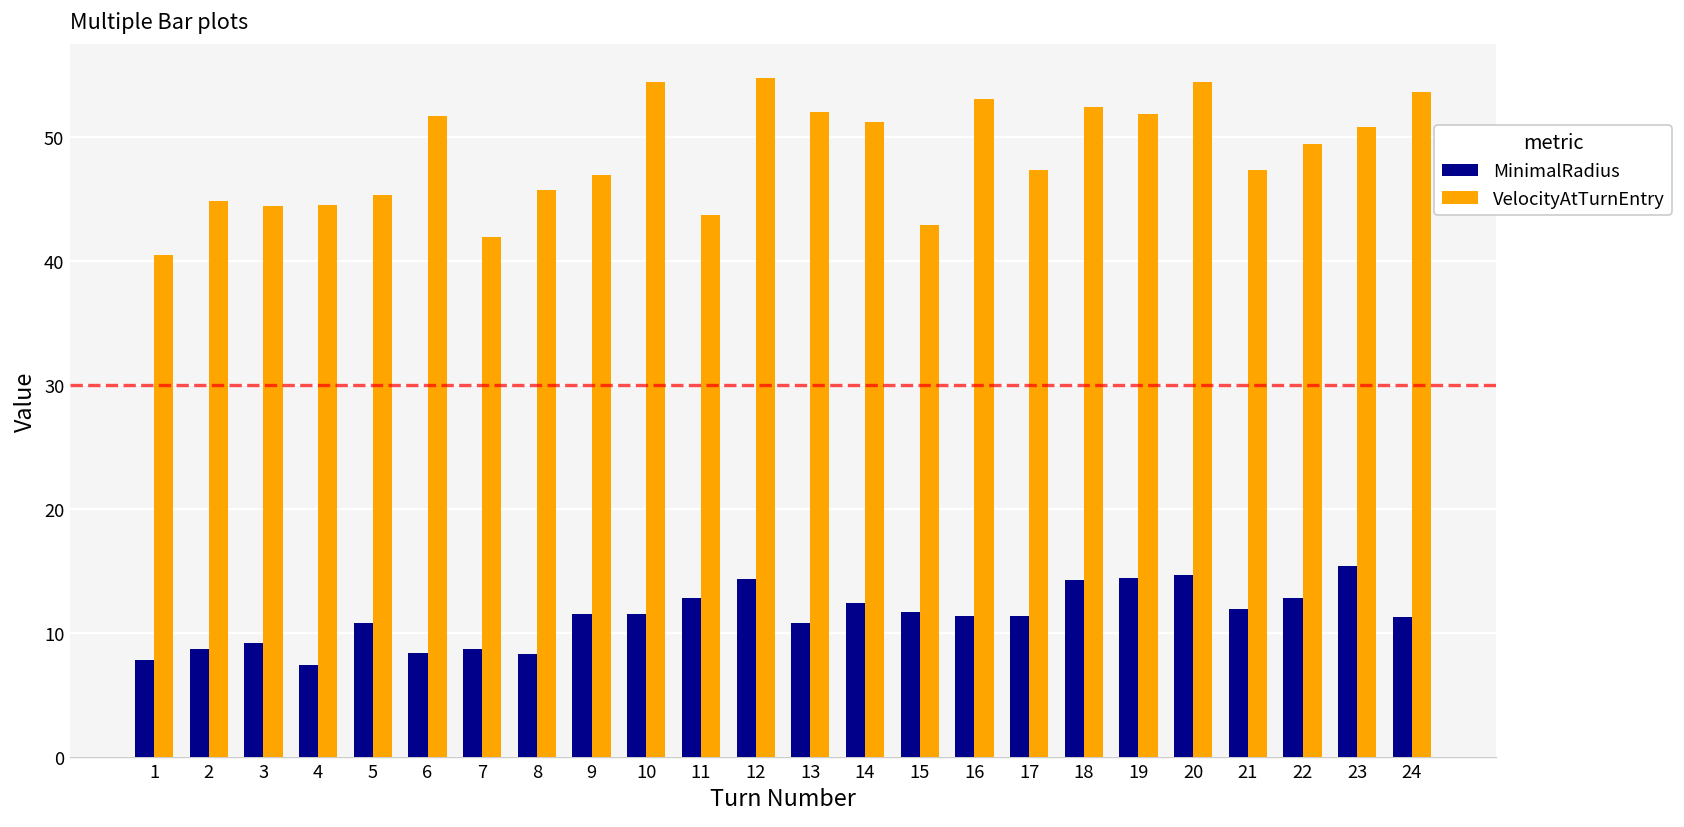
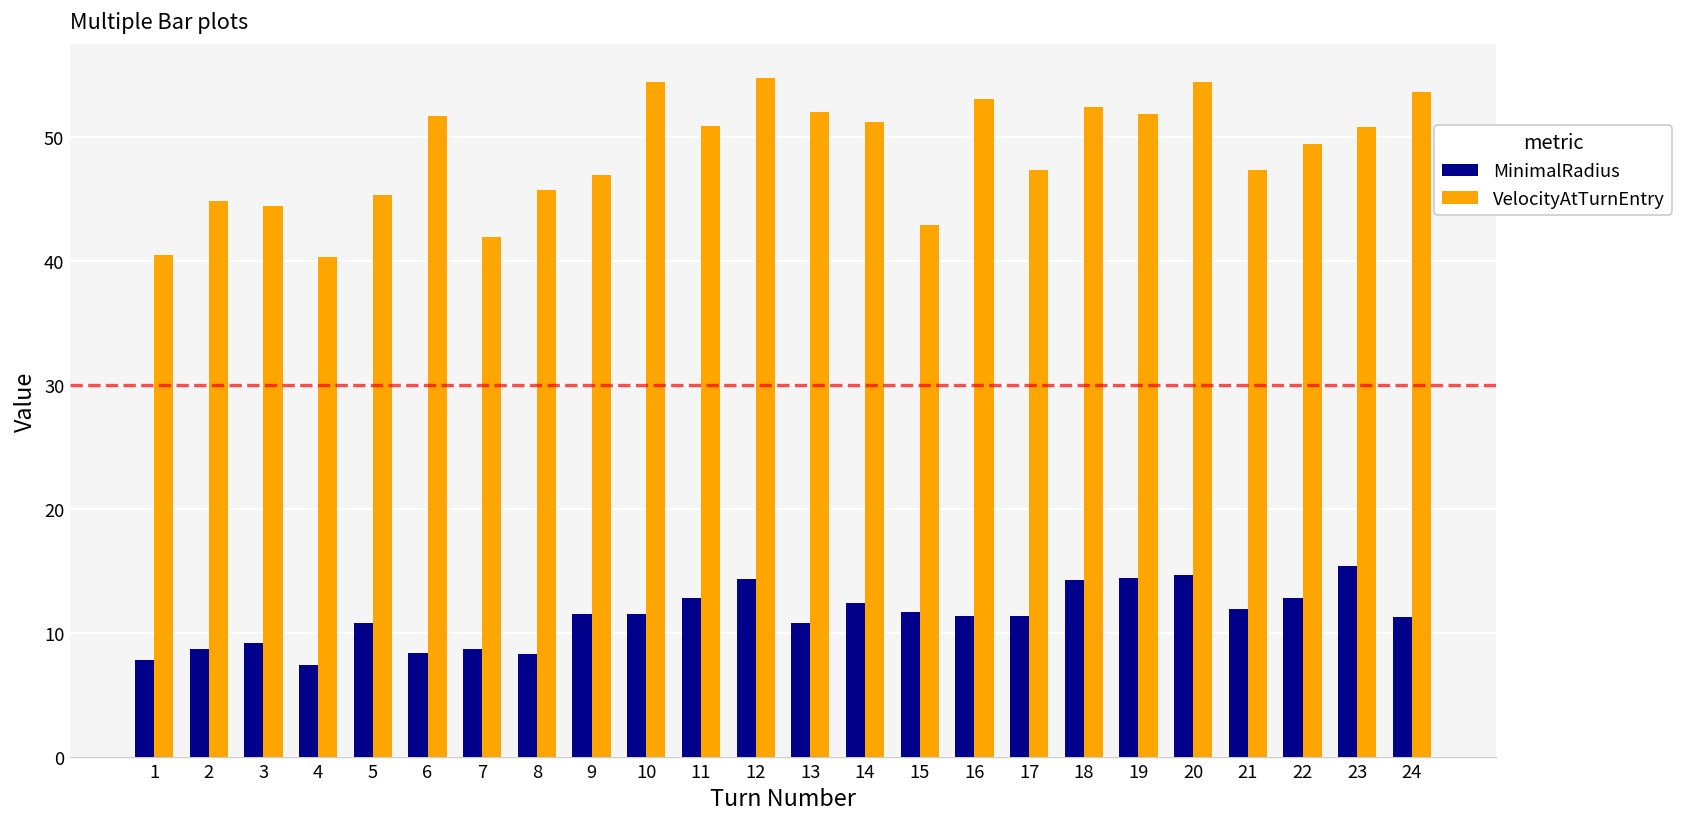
VelocityAtTurnEntry, 4: 44.5 -> 40.3
VelocityAtTurnEntry, 11: 43.7 -> 50.9
